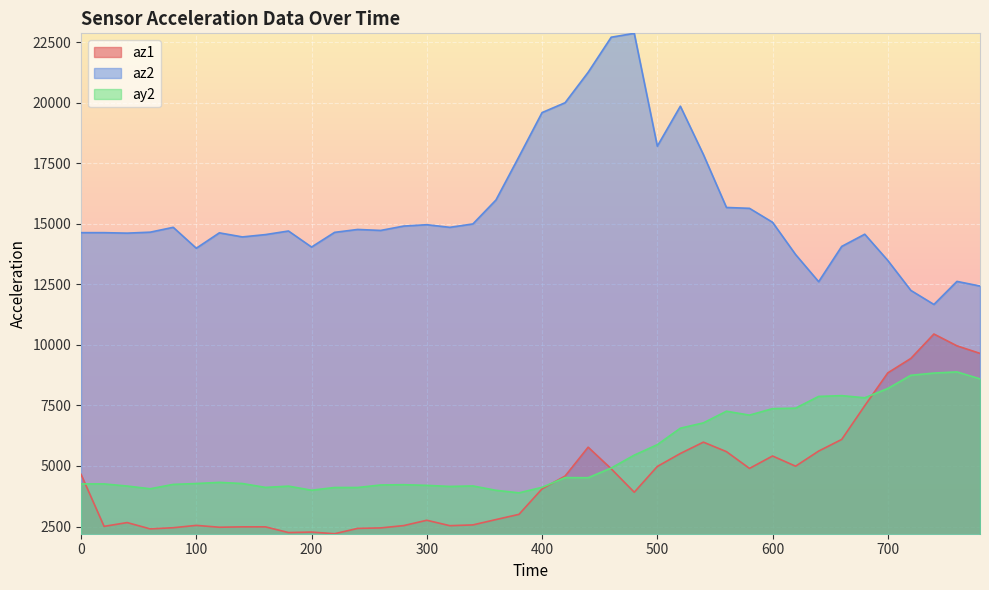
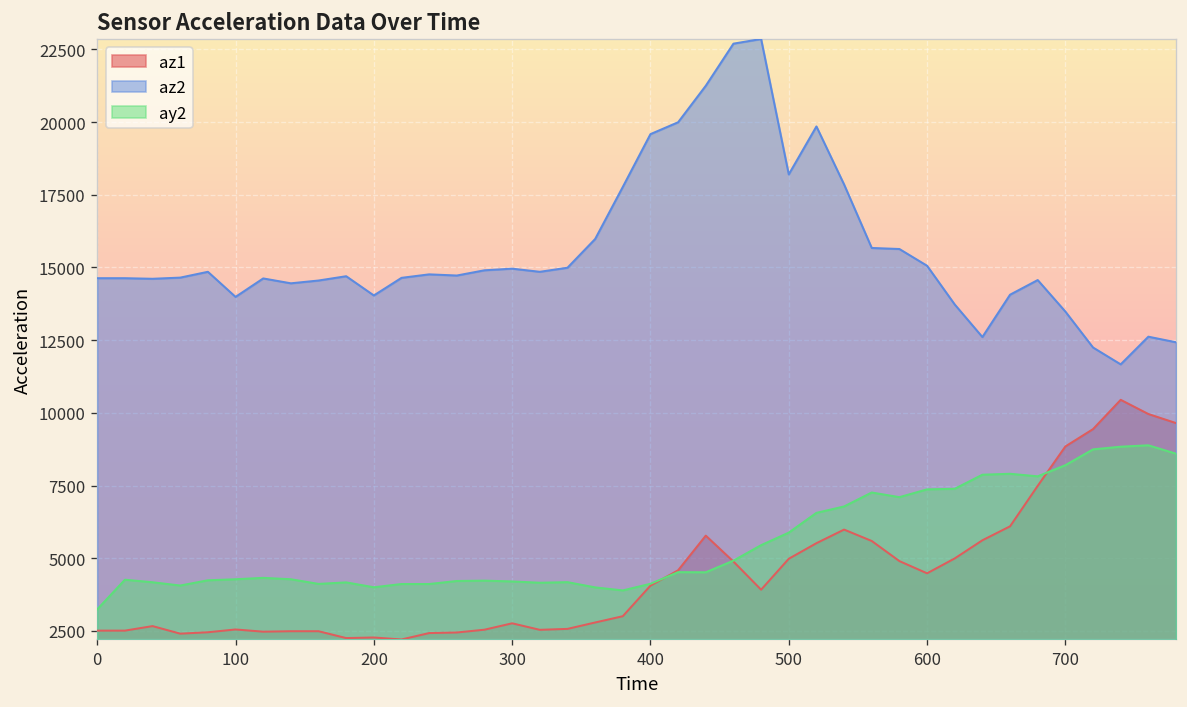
az1, 0: 4700 -> 2500
ay2, 0: 4300 -> 3200
az1, 600: 5400 -> 4500
